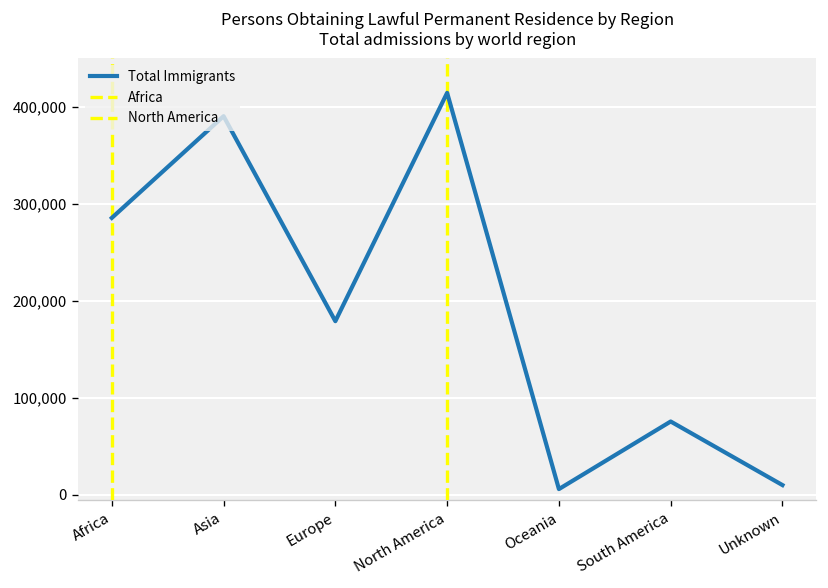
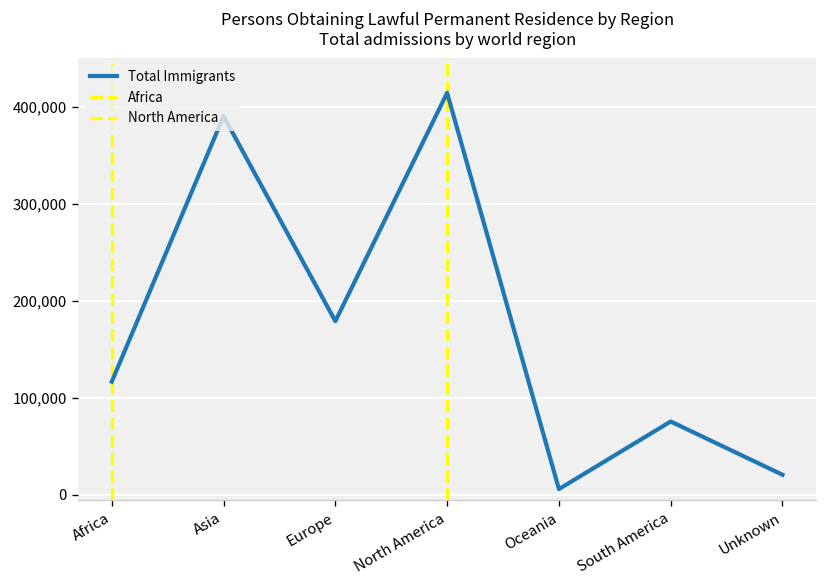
Africa: 290,000 -> 120,000
Unknown: 10,000 -> 20,000
